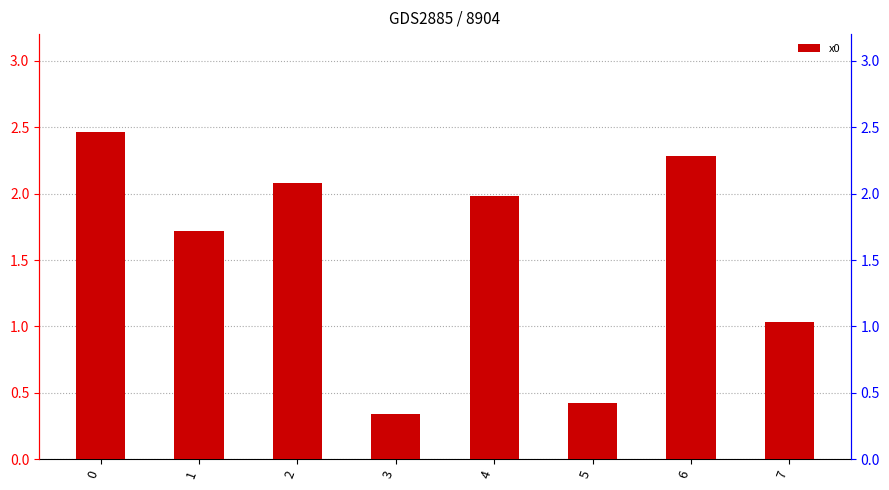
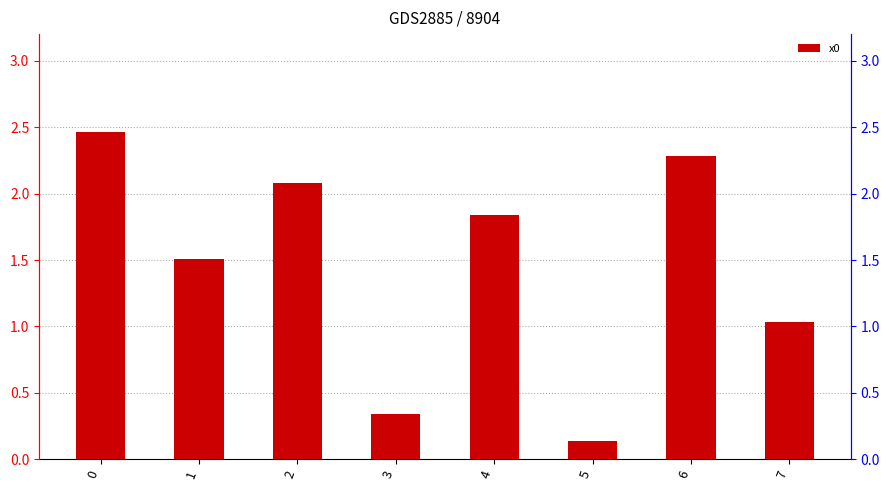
1: 1.72 -> 1.50
4: 1.98 -> 1.84
5: 0.42 -> 0.14
